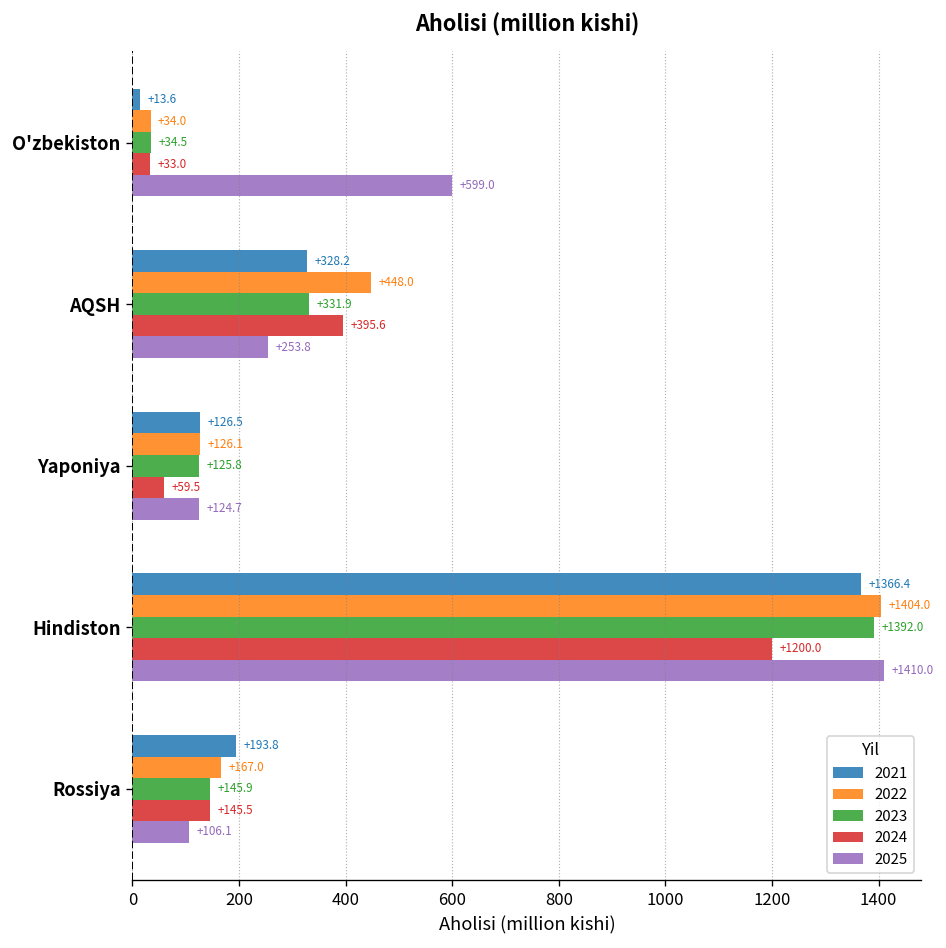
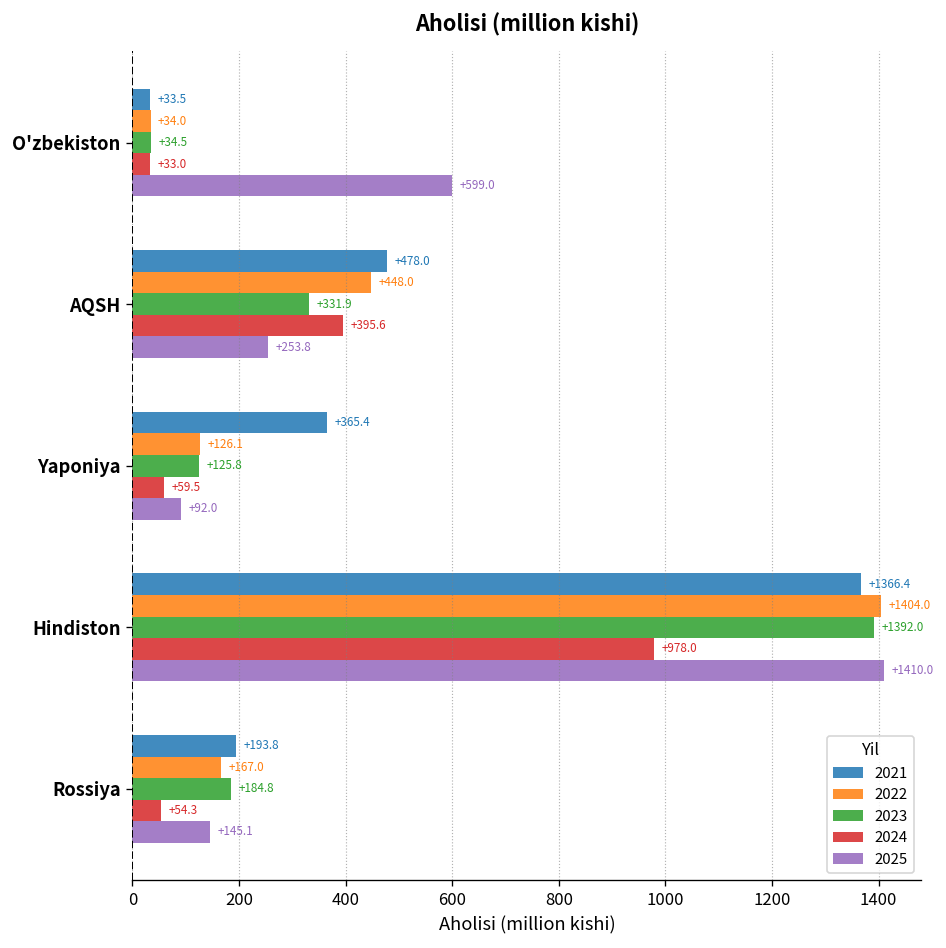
2021, O'zbekiston: +13.6 -> +33.5
2021, AQSH: +328.2 -> +478.0
2021, Yaponiya: +126.5 -> +365.4
2025, Yaponiya: +124.7 -> +92.0
2024, Hindiston: +1200.0 -> +978.0
2023, Rossiya: +145.9 -> +184.8
2024, Rossiya: +145.5 -> +54.3
2025, Rossiya: +106.1 -> +145.1
